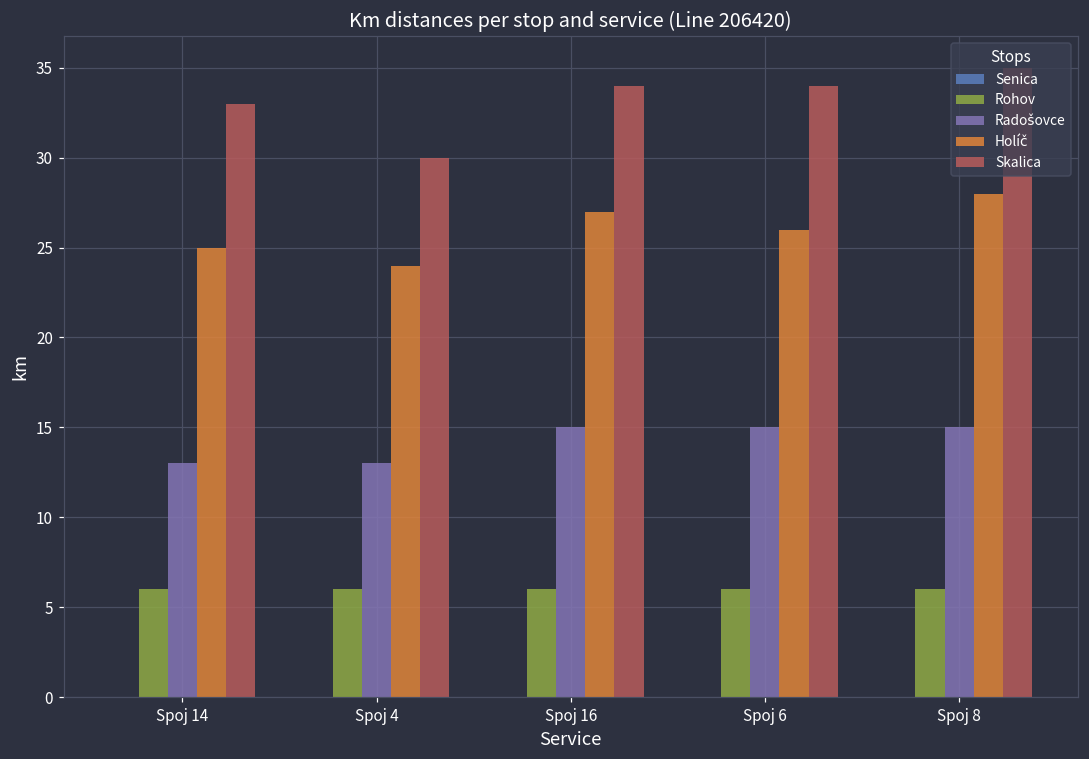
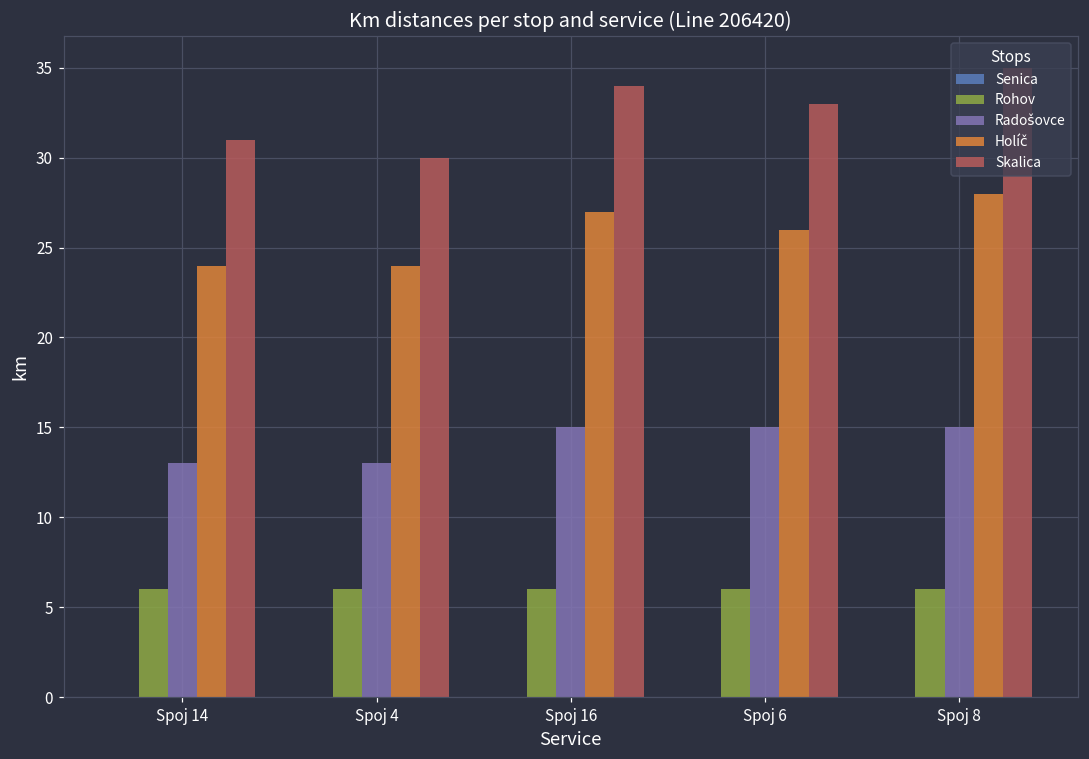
Holíč, Spoj 14: 25 -> 24
Skalica, Spoj 14: 33 -> 31
Skalica, Spoj 6: 34 -> 33
